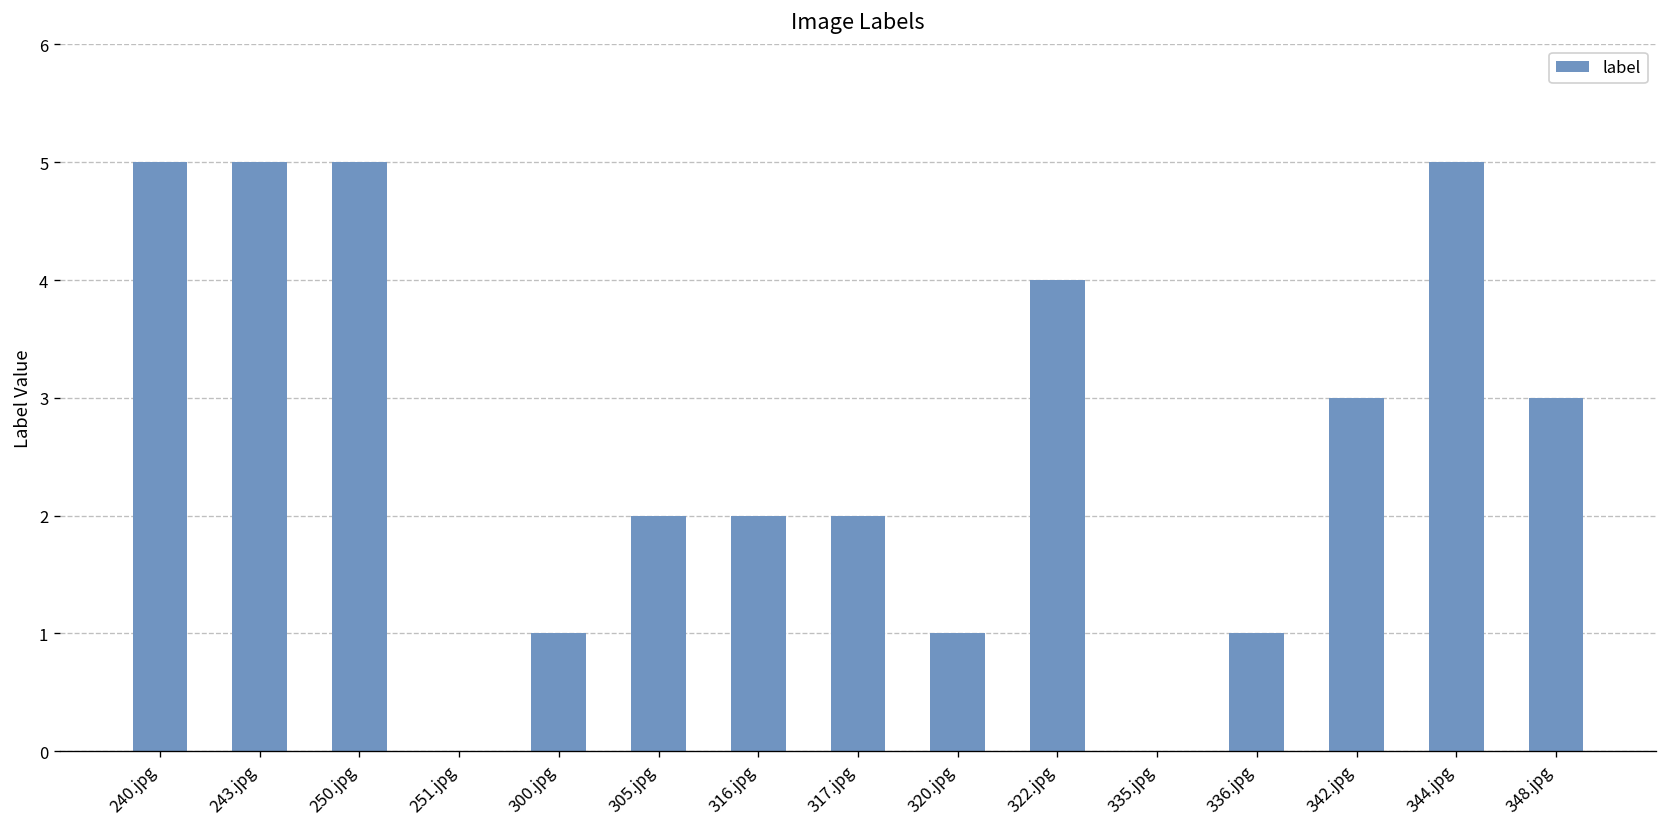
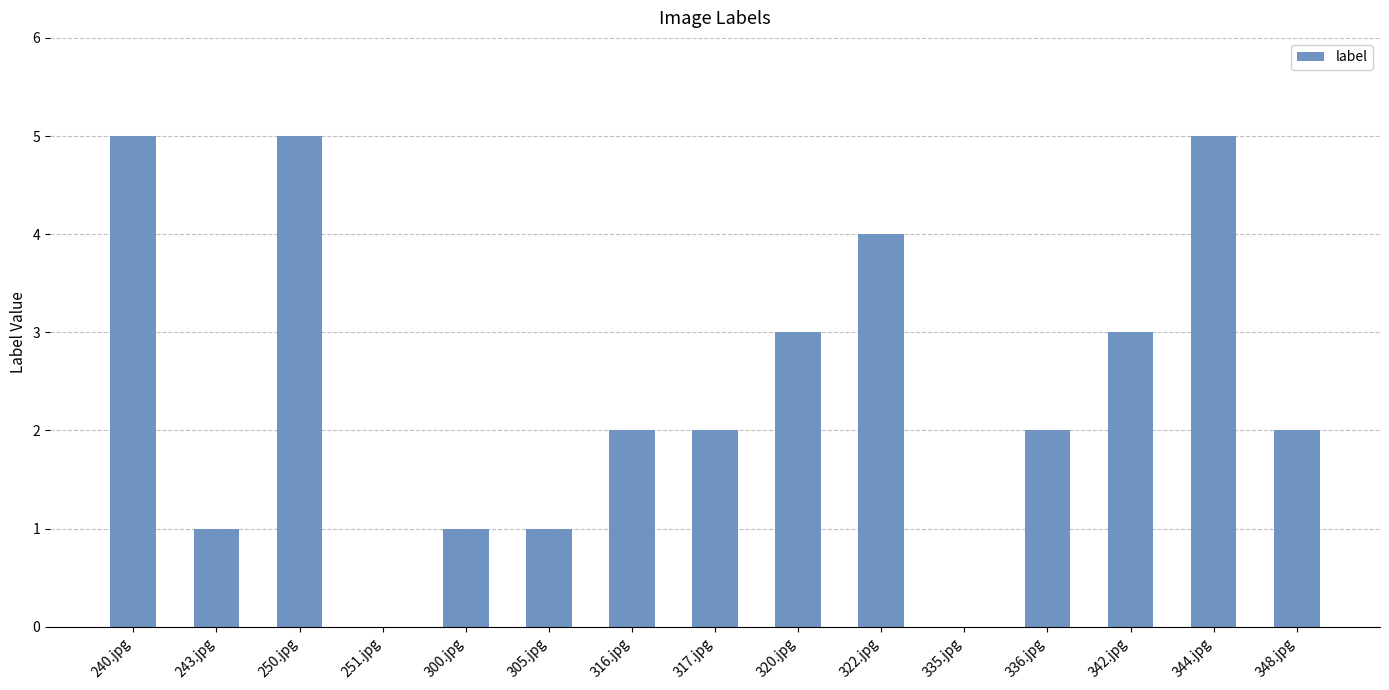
243.jpg: 5 -> 1
305.jpg: 2 -> 1
320.jpg: 1 -> 3
336.jpg: 1 -> 2
348.jpg: 3 -> 2
